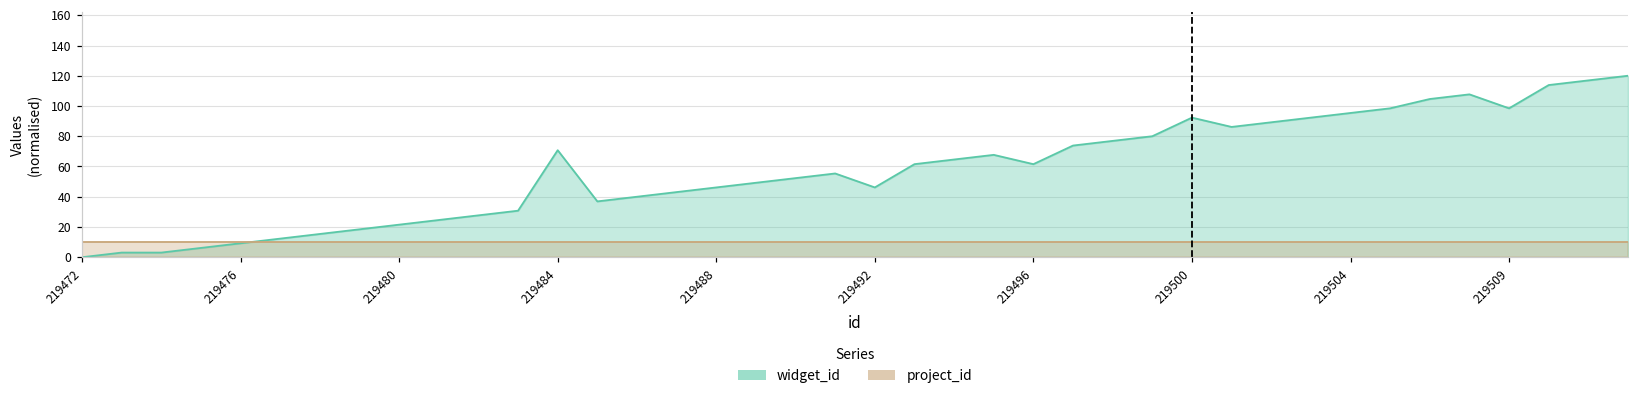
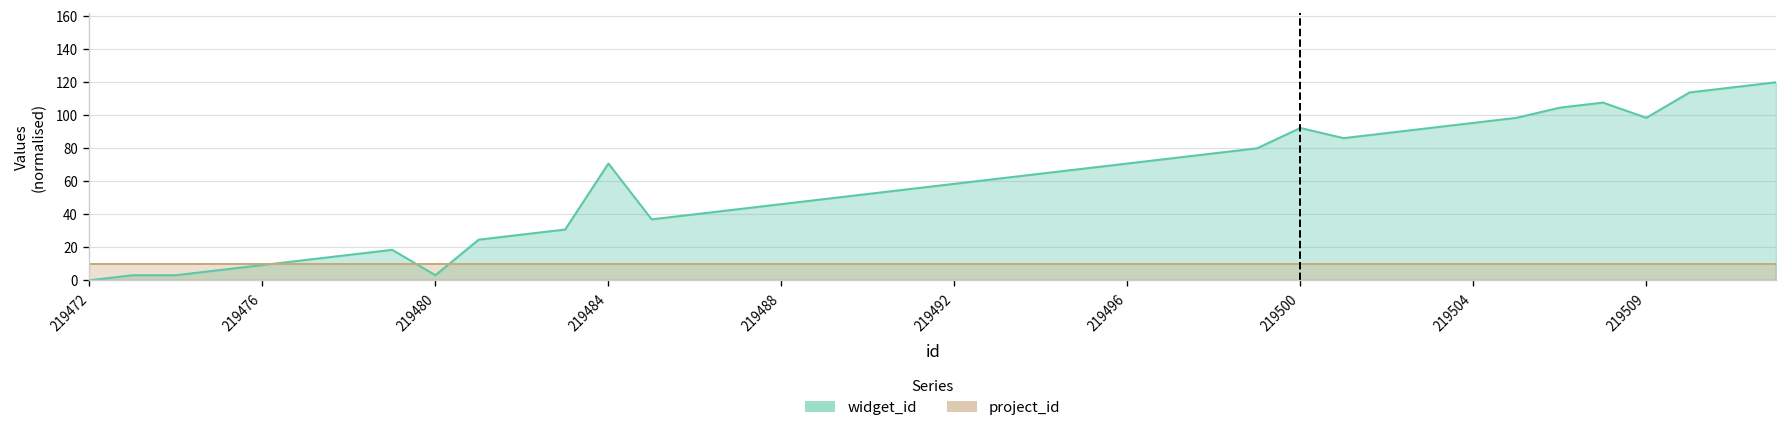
widget_id, 219480: 22 -> 3
widget_id, 219492: 46 -> 58
widget_id, 219496: 62 -> 71
